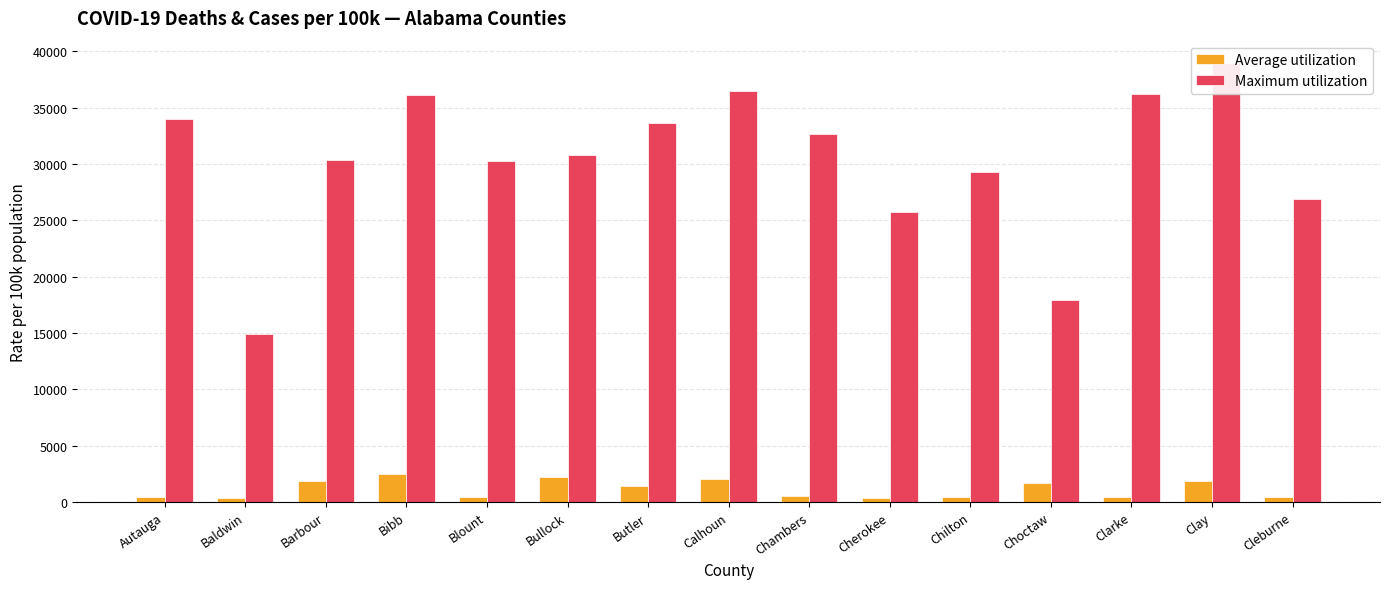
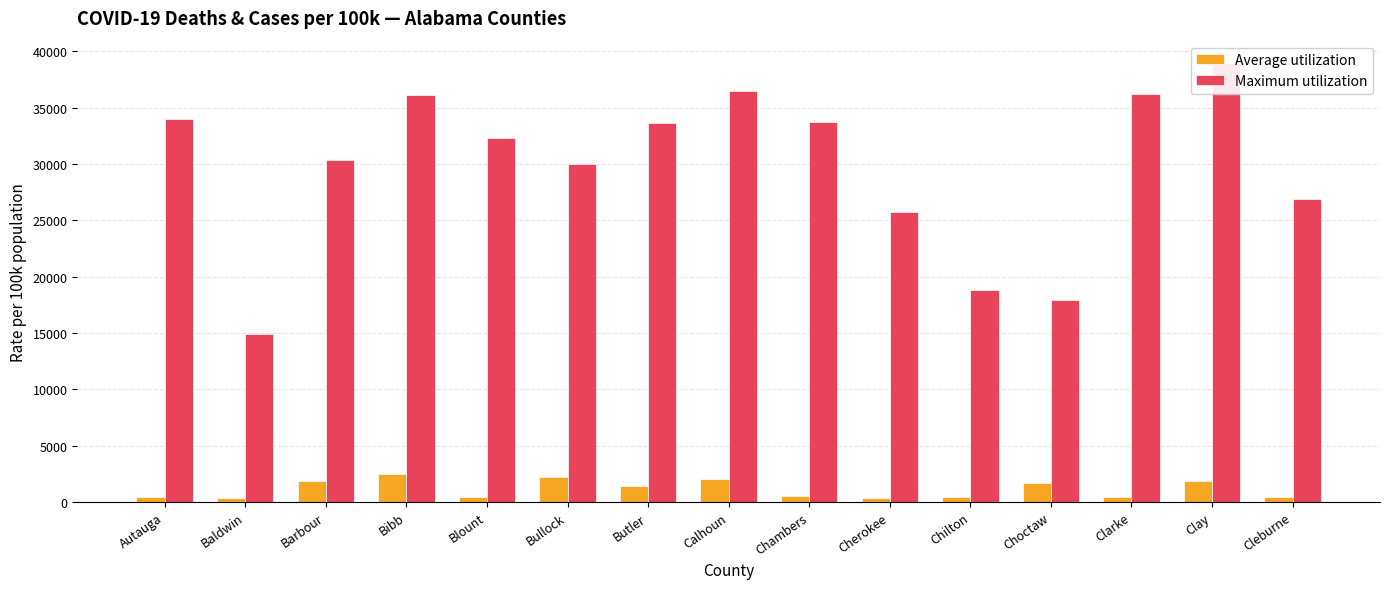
Maximum utilization, Blount: 30300 -> 32300
Maximum utilization, Bullock: 30800 -> 30000
Maximum utilization, Chambers: 32700 -> 33700
Maximum utilization, Chilton: 29300 -> 18800
